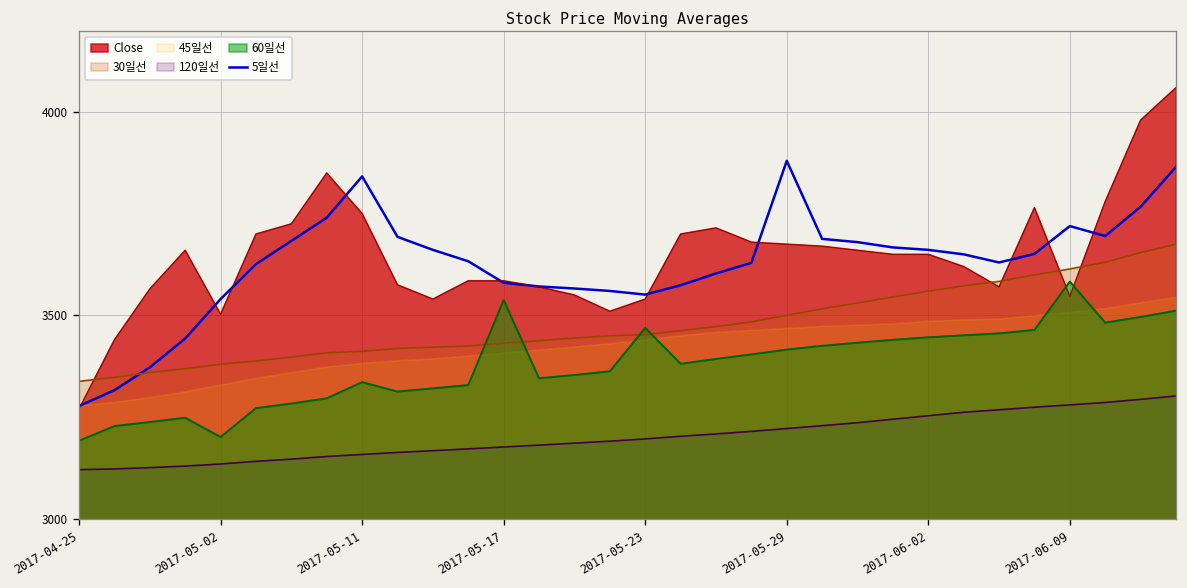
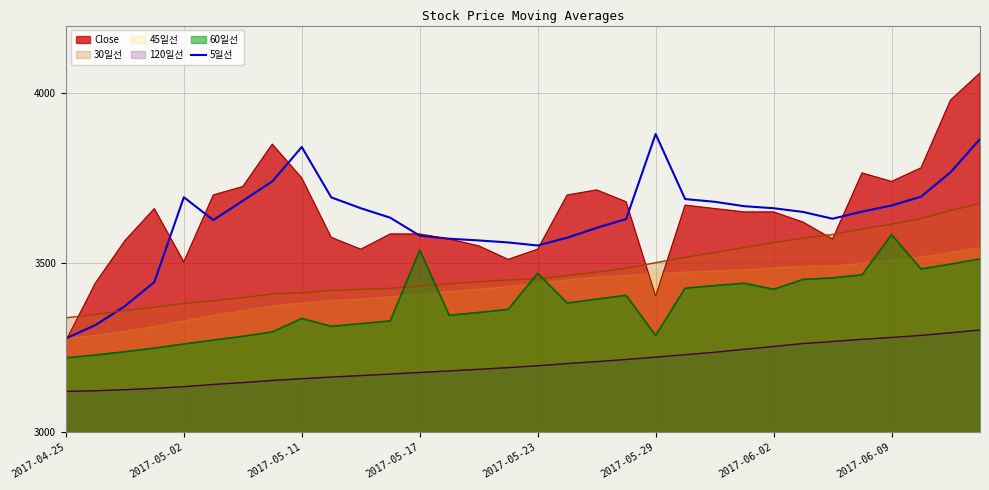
60일선, 2017-04-25: 3190 -> 3220
5일선, 2017-05-02: 3540 -> 3690
60일선, 2017-05-02: 3200 -> 3260
Close, 2017-05-29: 3680 -> 3400
60일선, 2017-05-29: 3420 -> 3290
60일선, 2017-06-02: 3450 -> 3420
5일선, 2017-06-09: 3720 -> 3670
Close, 2017-06-09: 3550 -> 3740
